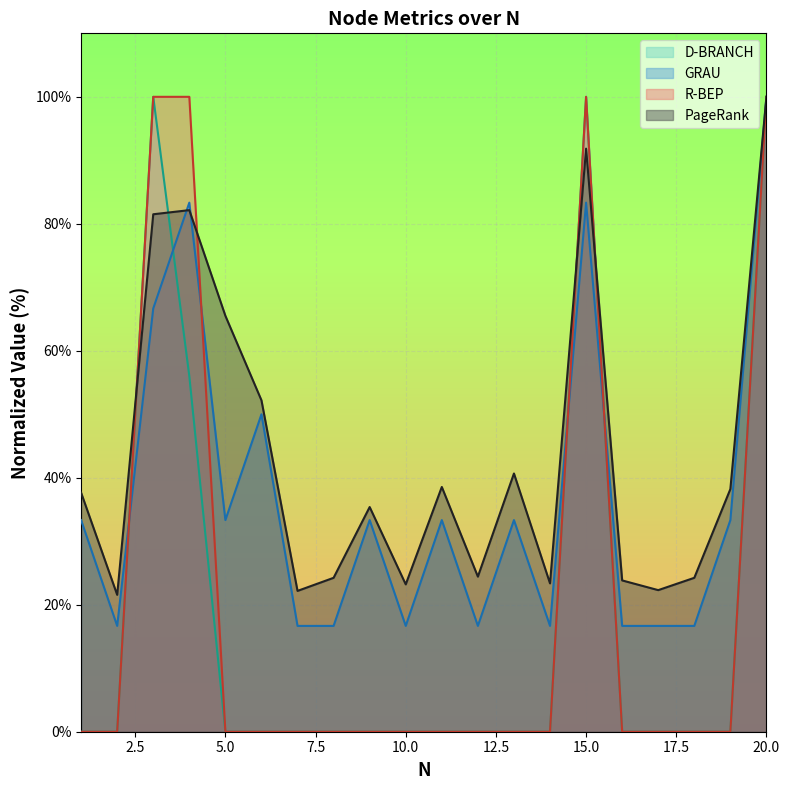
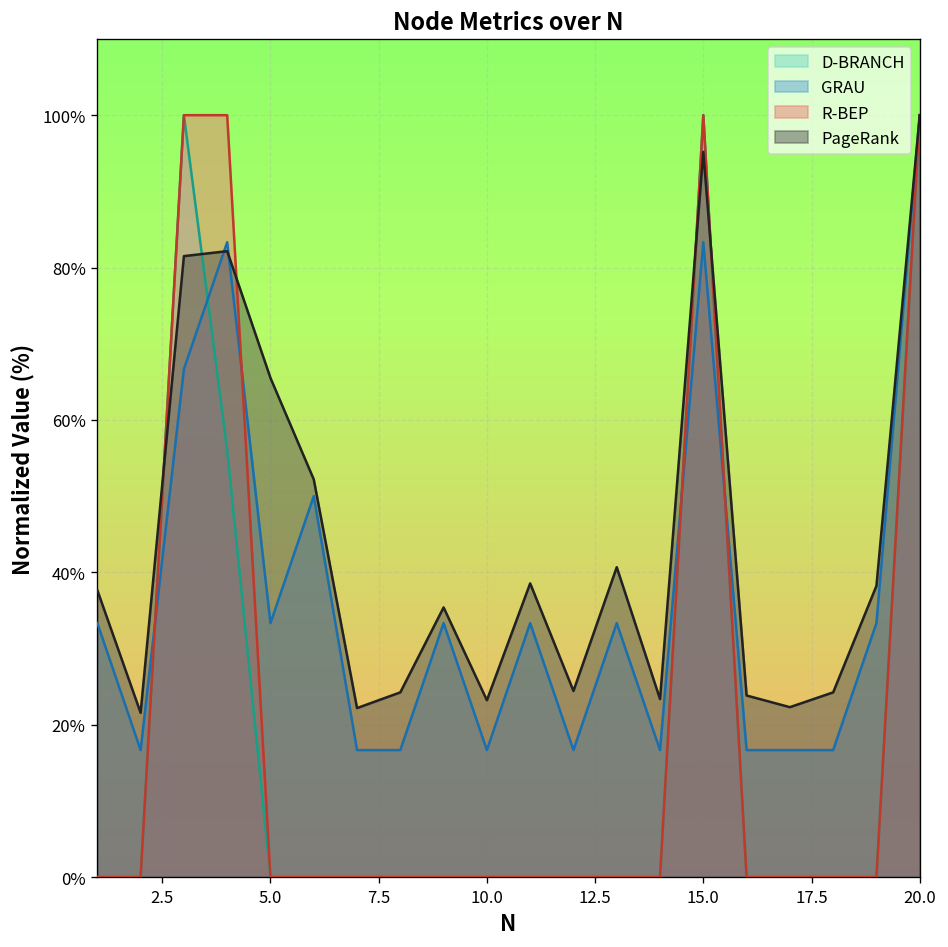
PageRank, 15.0: 92% -> 95%
